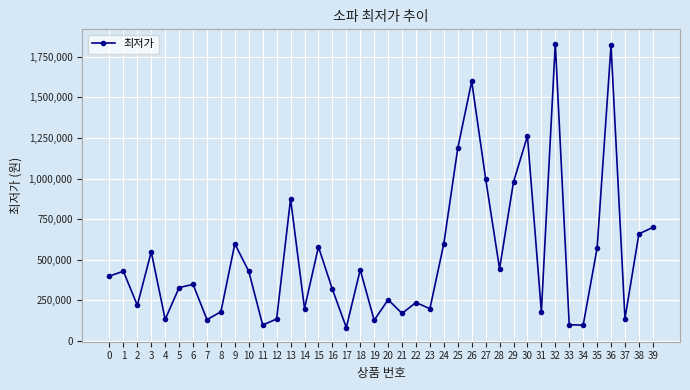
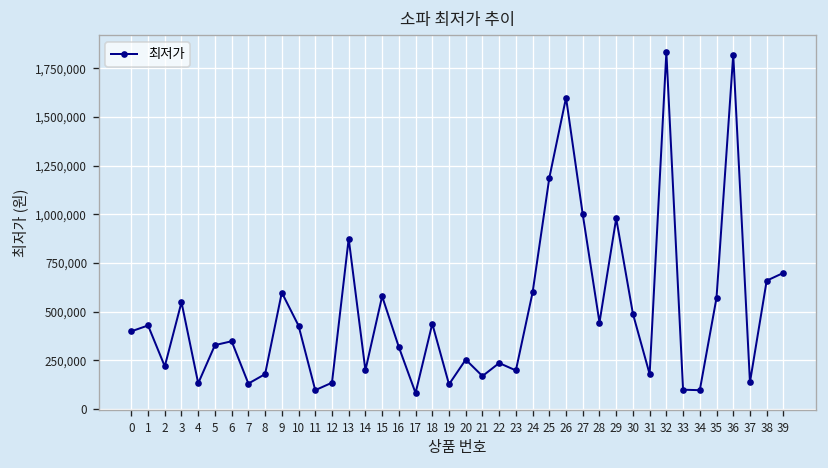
30: 1,260,000 -> 490,000
